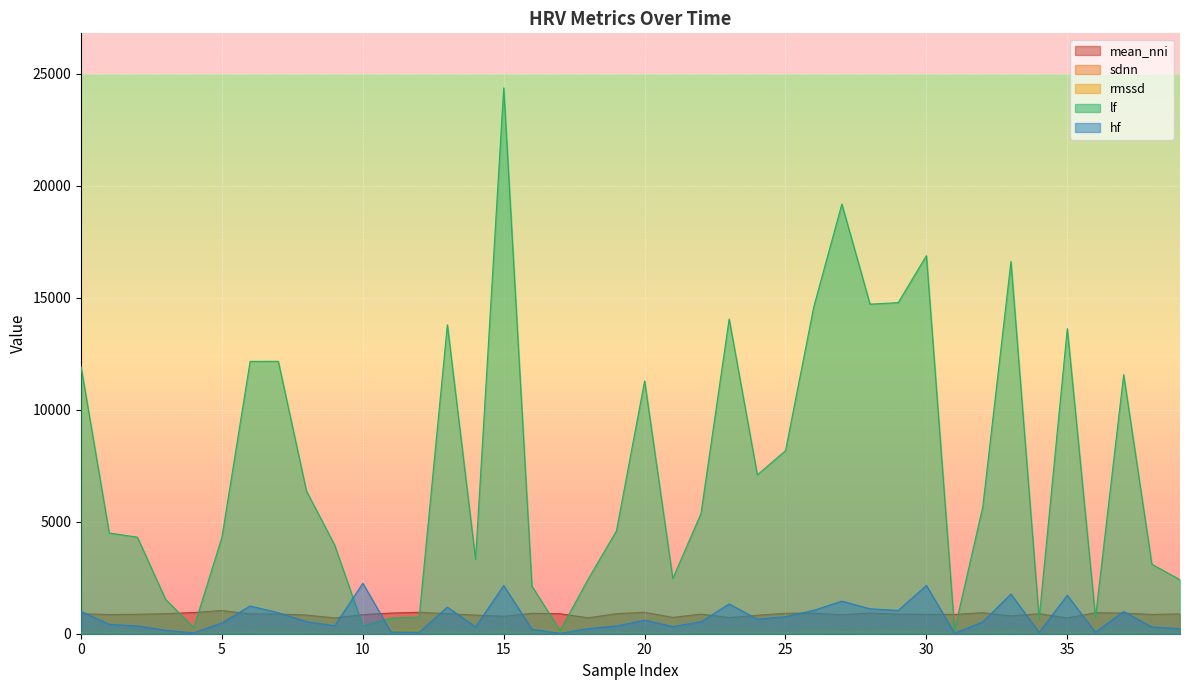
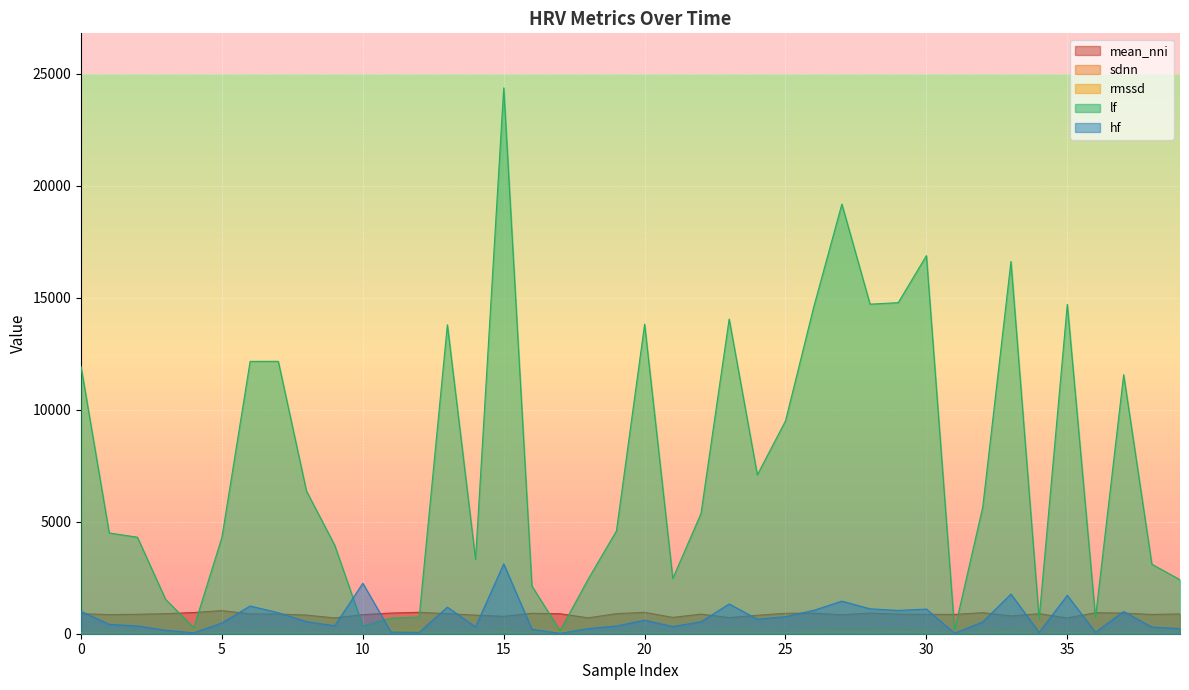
hf, 15: 2200 -> 3100
lf, 20: 11300 -> 13800
lf, 25: 8200 -> 9500
hf, 30: 2200 -> 1100
lf, 35: 13600 -> 14700
